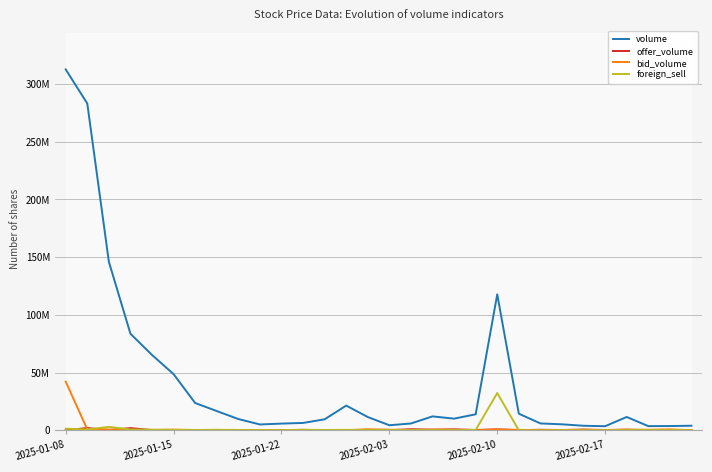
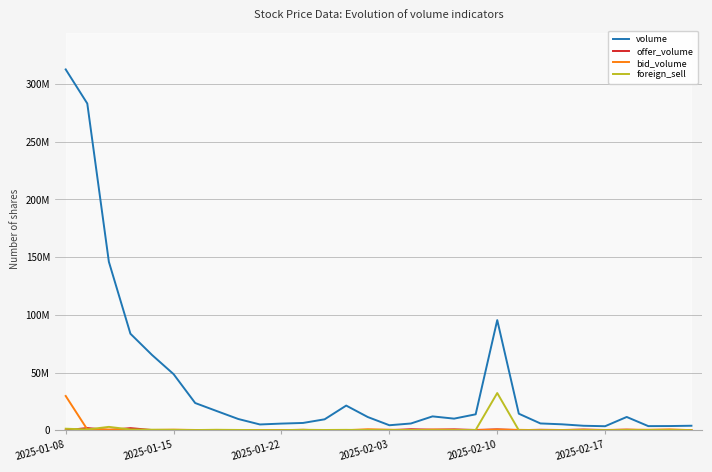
bid_volume, 2025-01-08: 42000000 -> 30000000
volume, 2025-02-10: 118000000 -> 95000000
